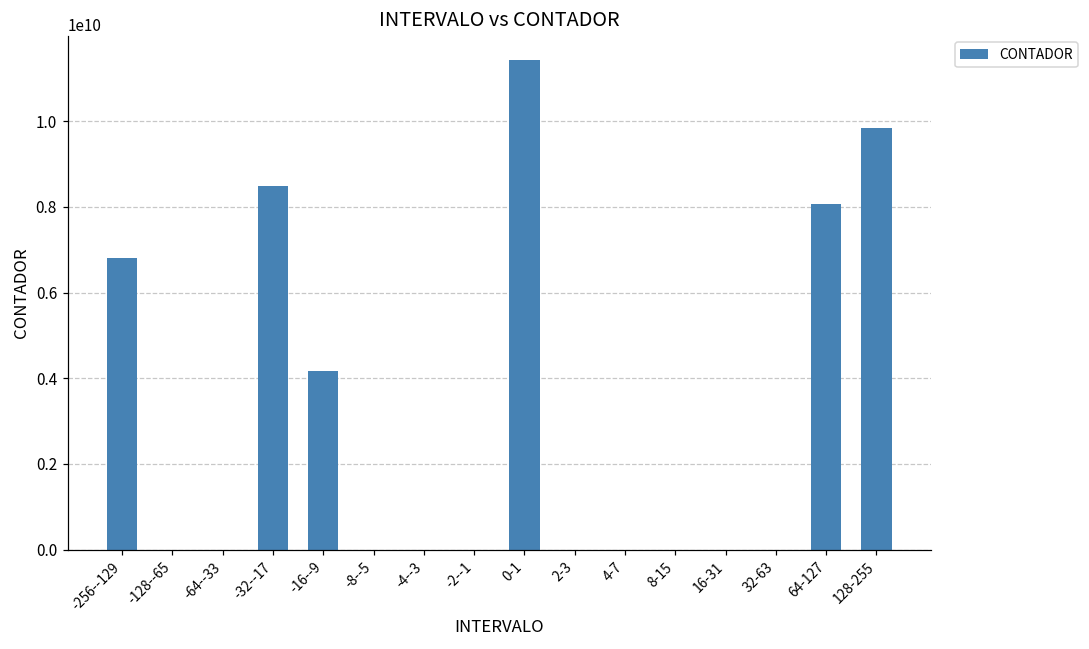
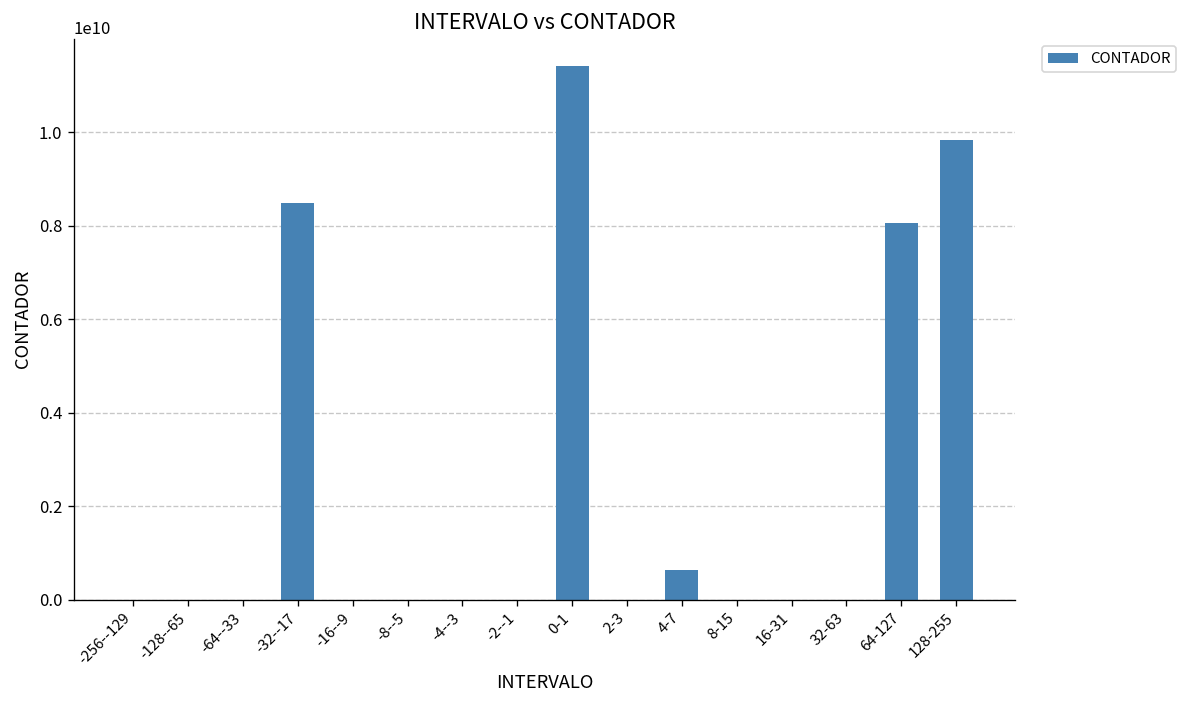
-256--129: 6800000000 -> 0
-16--9: 4200000000 -> 0
4-7: 0 -> 600000000
